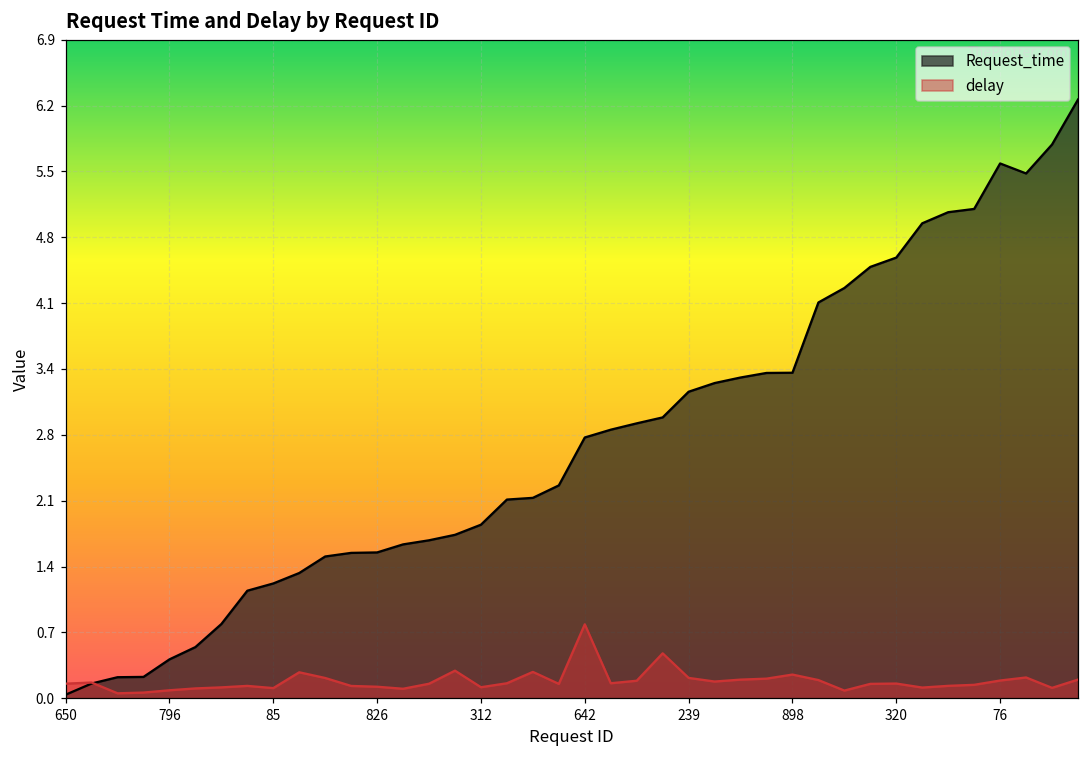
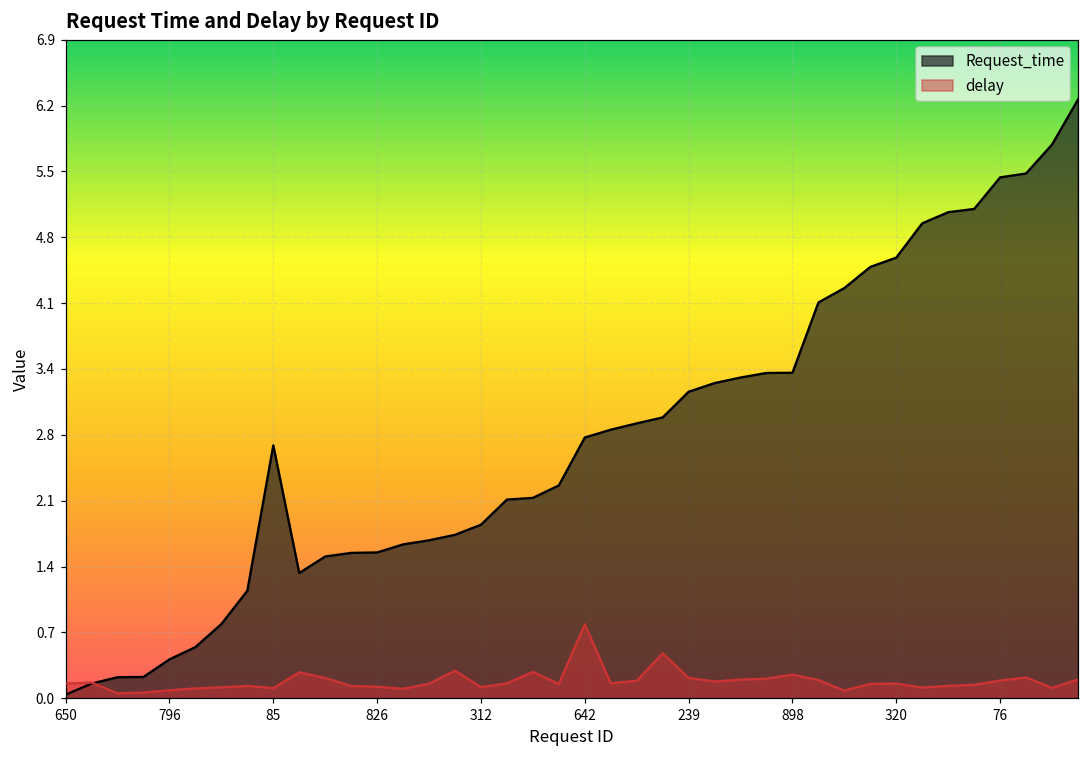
Request_time, 85: 1.2 -> 2.6
Request_time, 76: 5.6 -> 5.4
